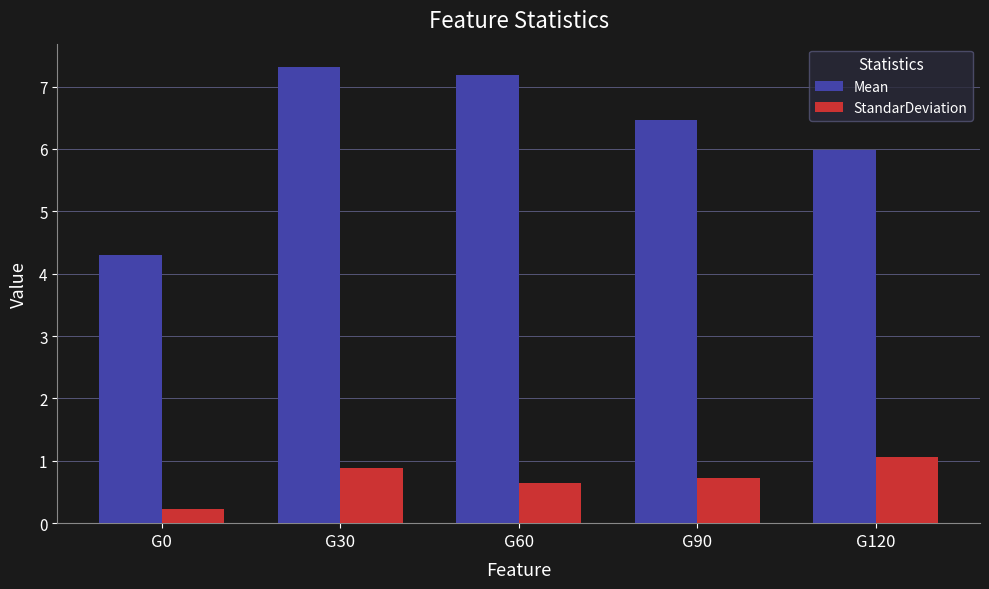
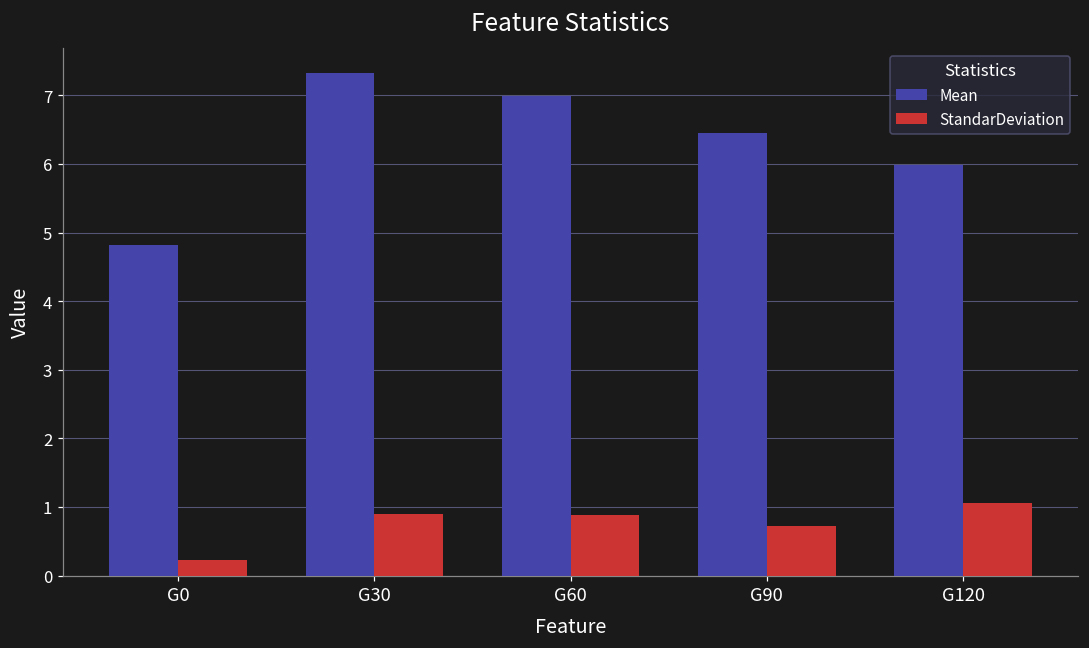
Mean, G0: 4.3 -> 4.8
Mean, G60: 7.2 -> 7.0
StandarDeviation, G60: 0.6 -> 0.9
